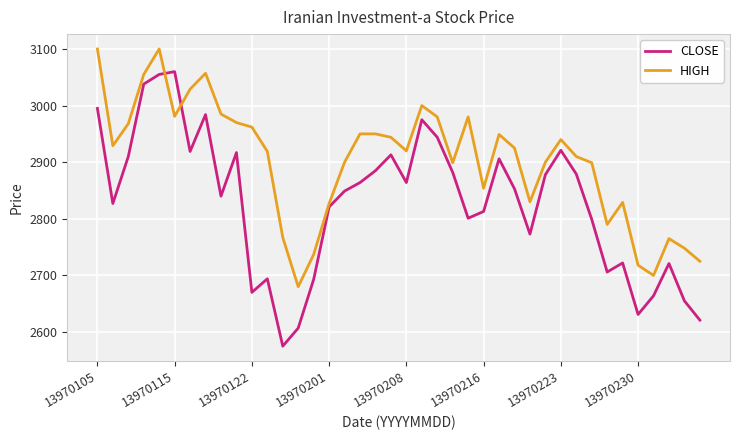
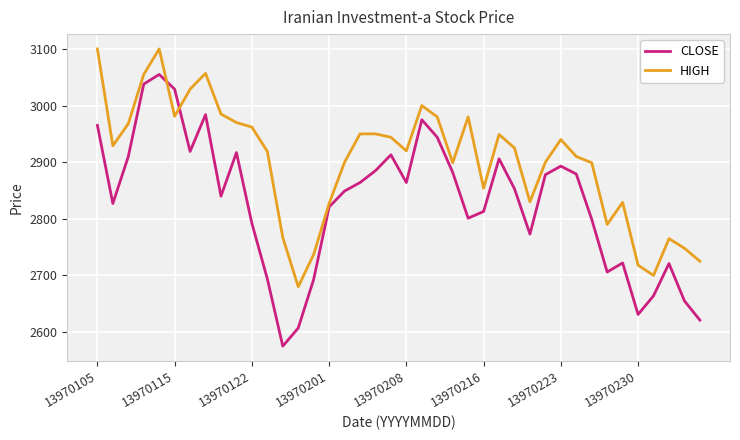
CLOSE, 13970105: 3000 -> 2970
CLOSE, 13970115: 3060 -> 3030
CLOSE, 13970122: 2670 -> 2790
CLOSE, 13970223: 2920 -> 2890
